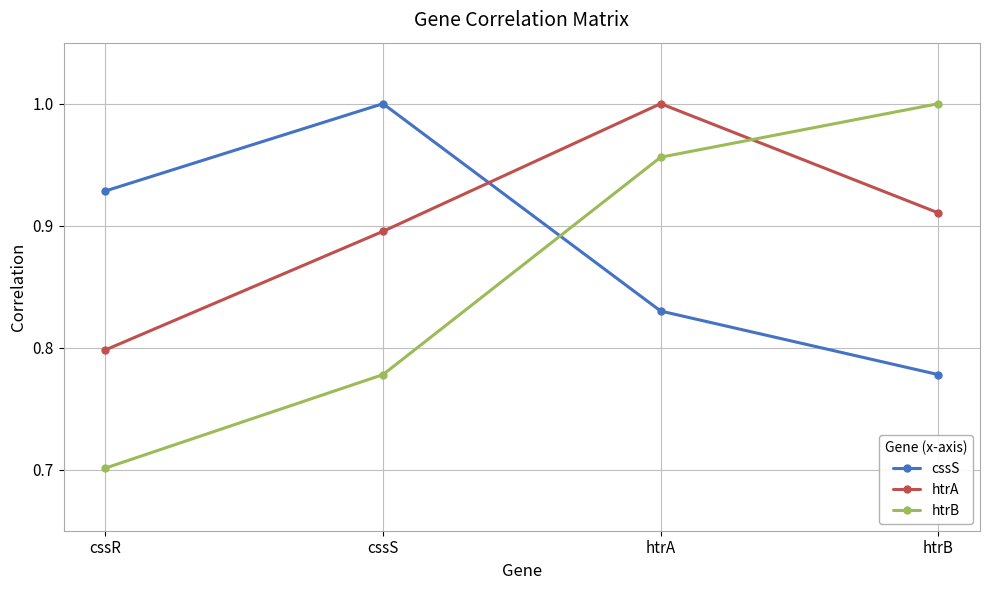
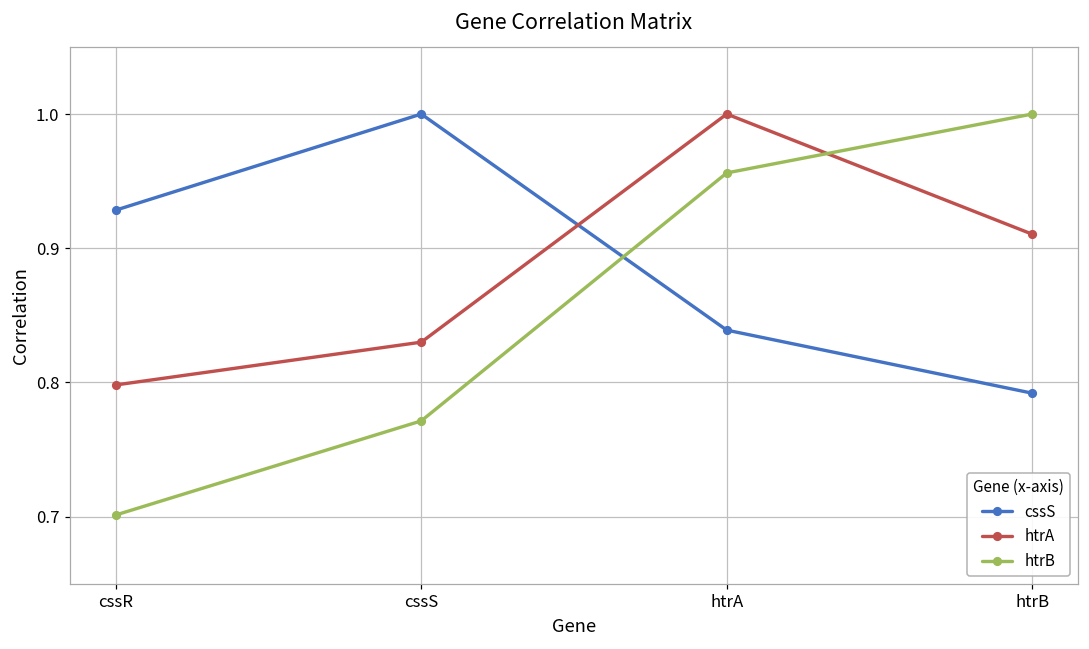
htrA, cssS: 0.895 -> 0.830
htrB, cssS: 0.778 -> 0.771
cssS, htrA: 0.830 -> 0.839
cssS, htrB: 0.778 -> 0.792
